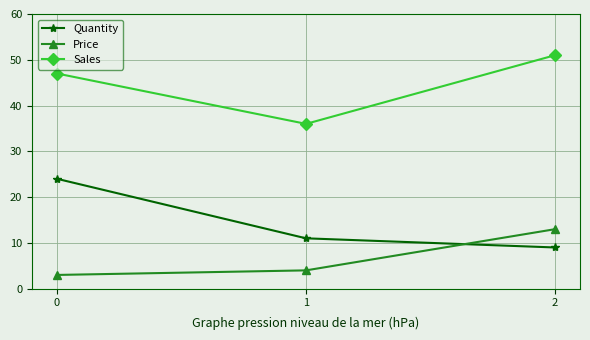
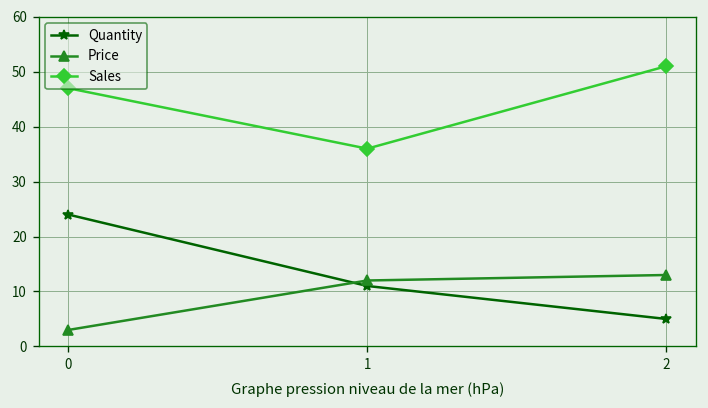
Price, 1: 4 -> 12
Quantity, 2: 9 -> 5
